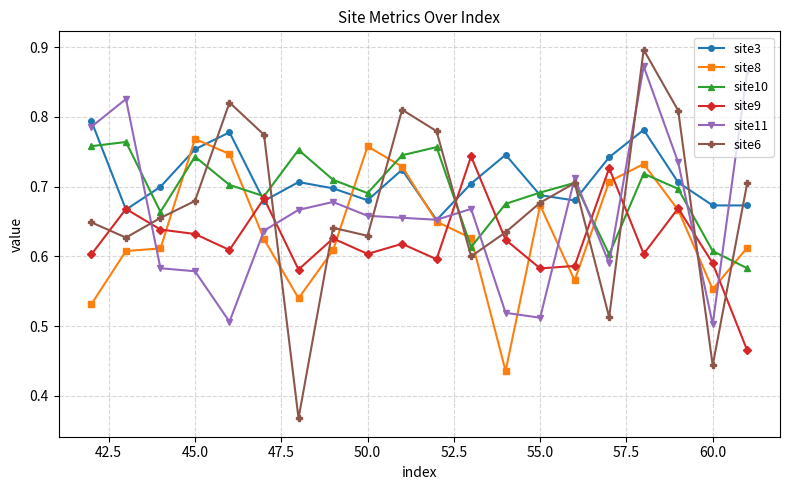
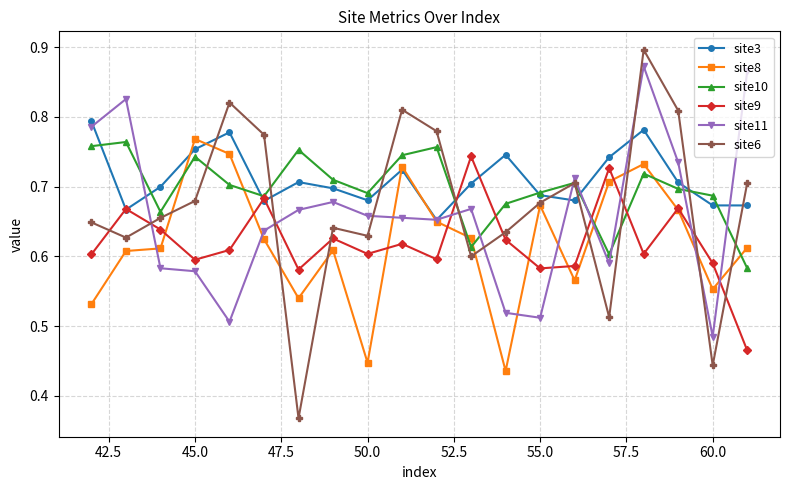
site9, 45.0: 0.63 -> 0.60
site8, 50.0: 0.76 -> 0.45
site10, 60.0: 0.61 -> 0.69
site11, 60.0: 0.50 -> 0.49
